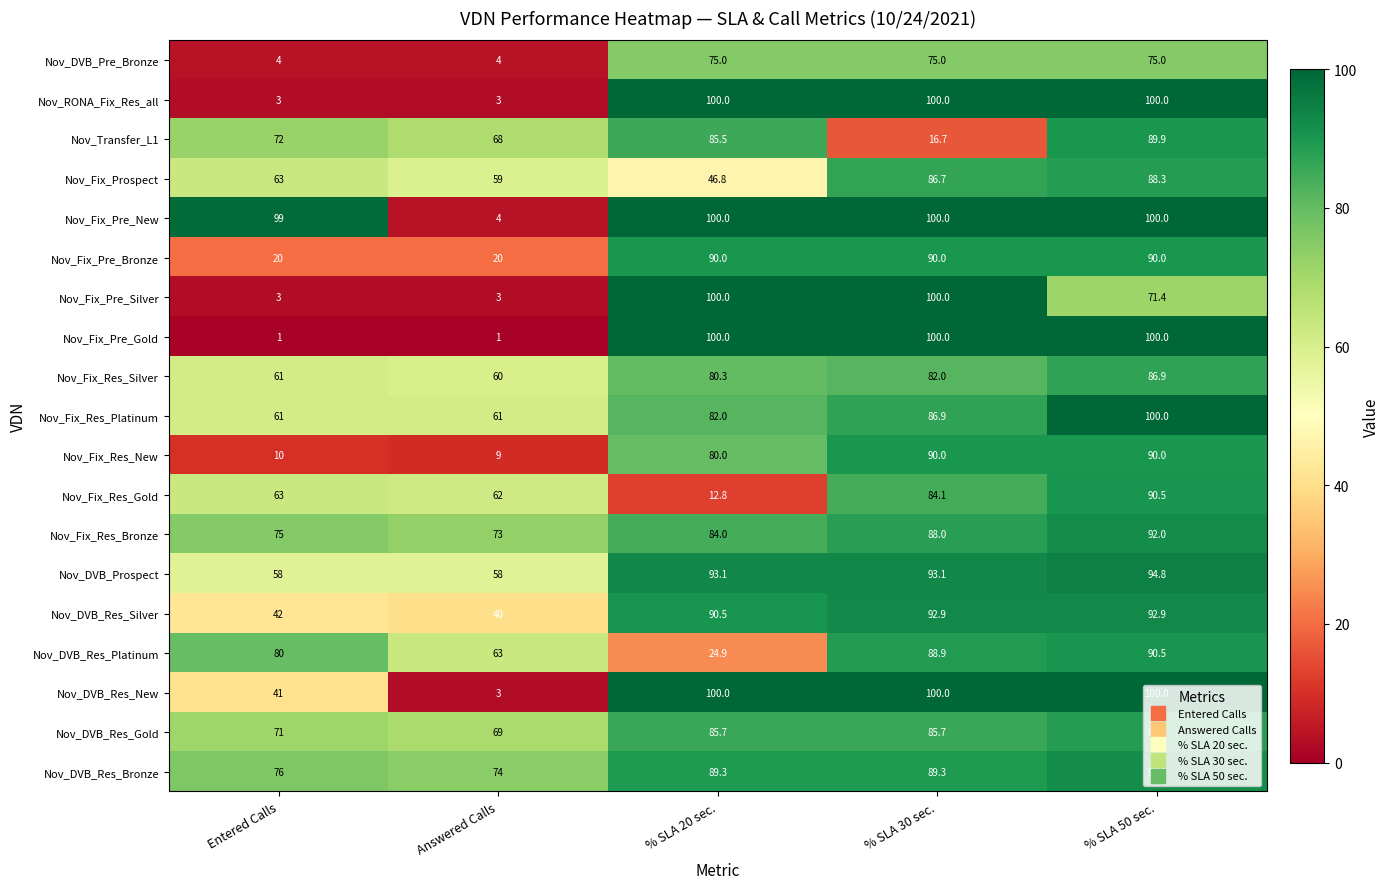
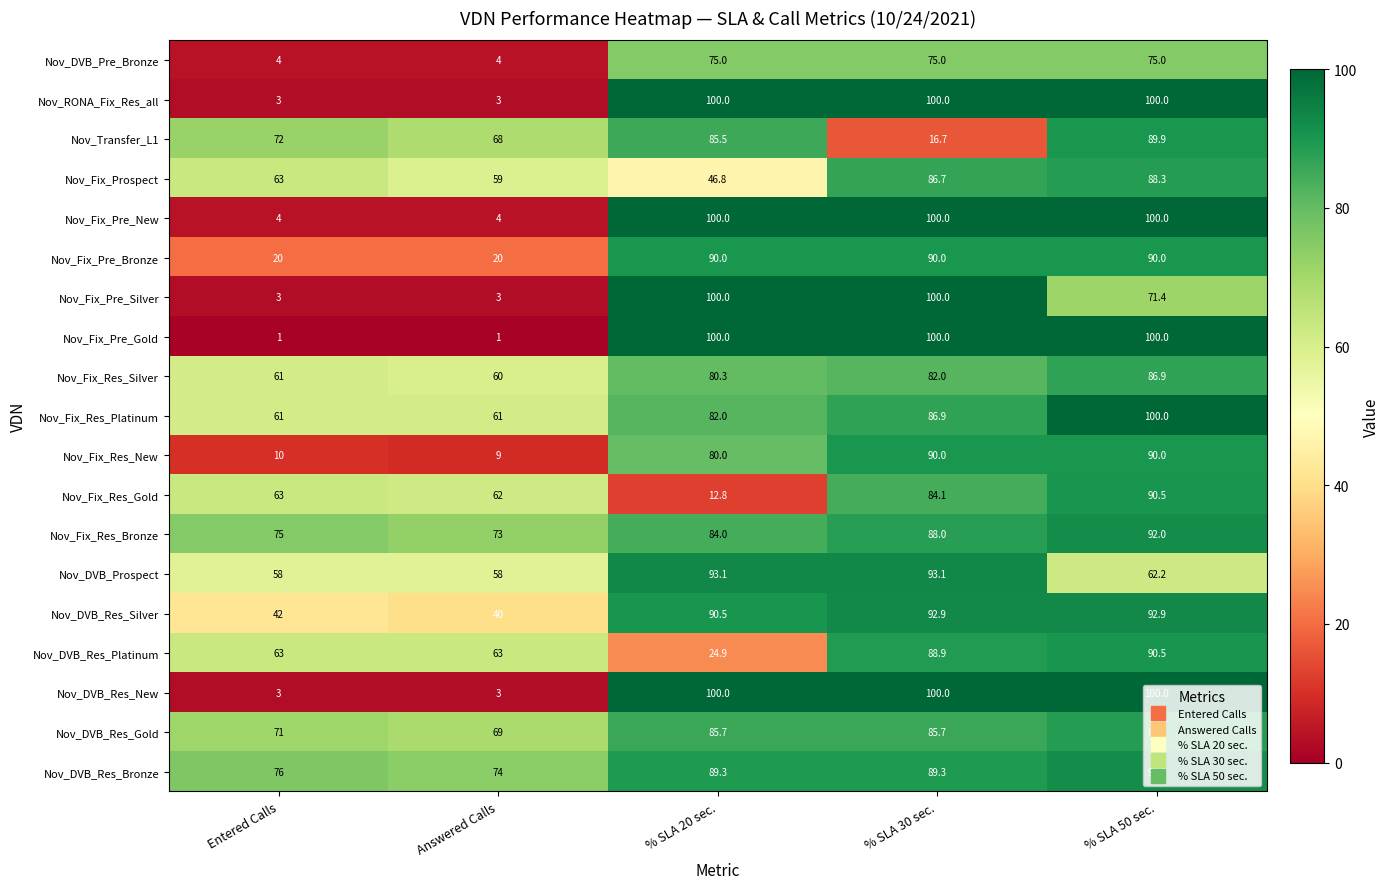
Nov_Fix_Pre_New, Entered Calls: 99 -> 4
Nov_DVB_Prospect, % SLA 50 sec.: 94.8 -> 62.2
Nov_DVB_Res_Platinum, Entered Calls: 80 -> 63
Nov_DVB_Res_New, Entered Calls: 41 -> 3
